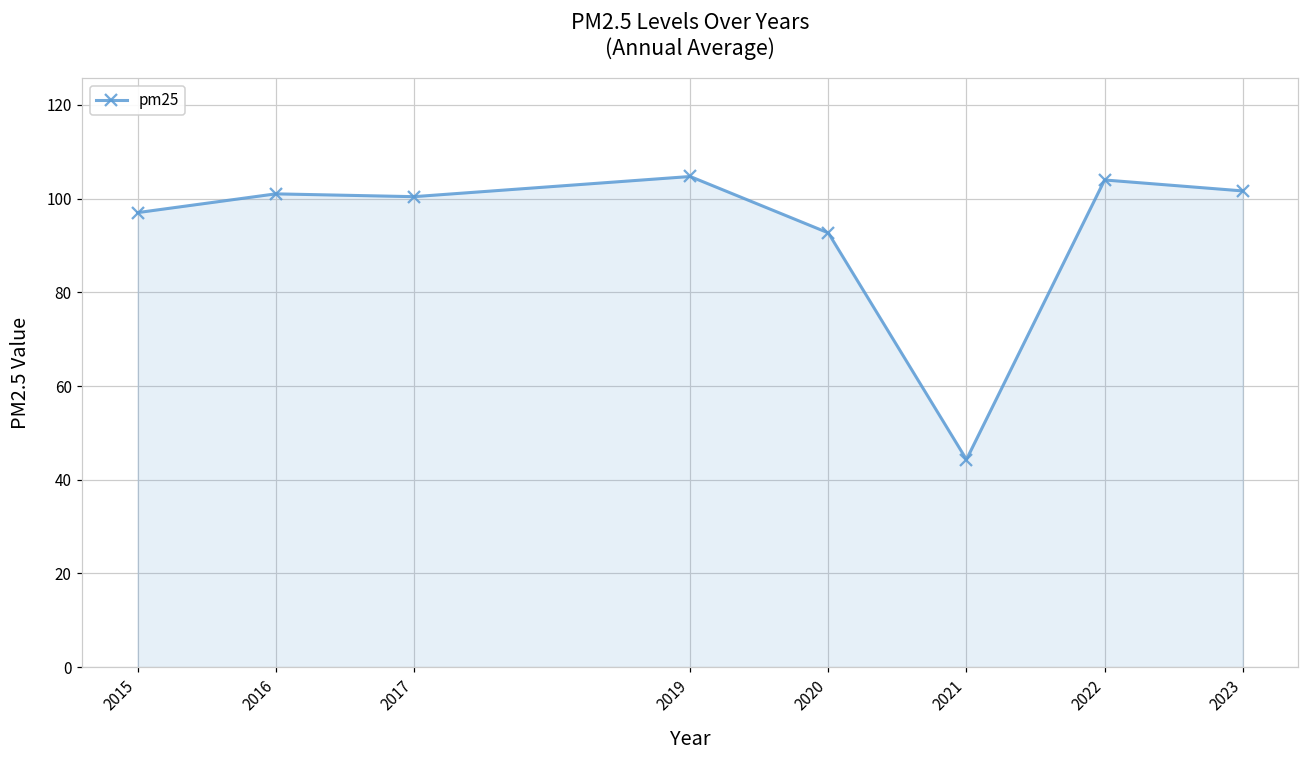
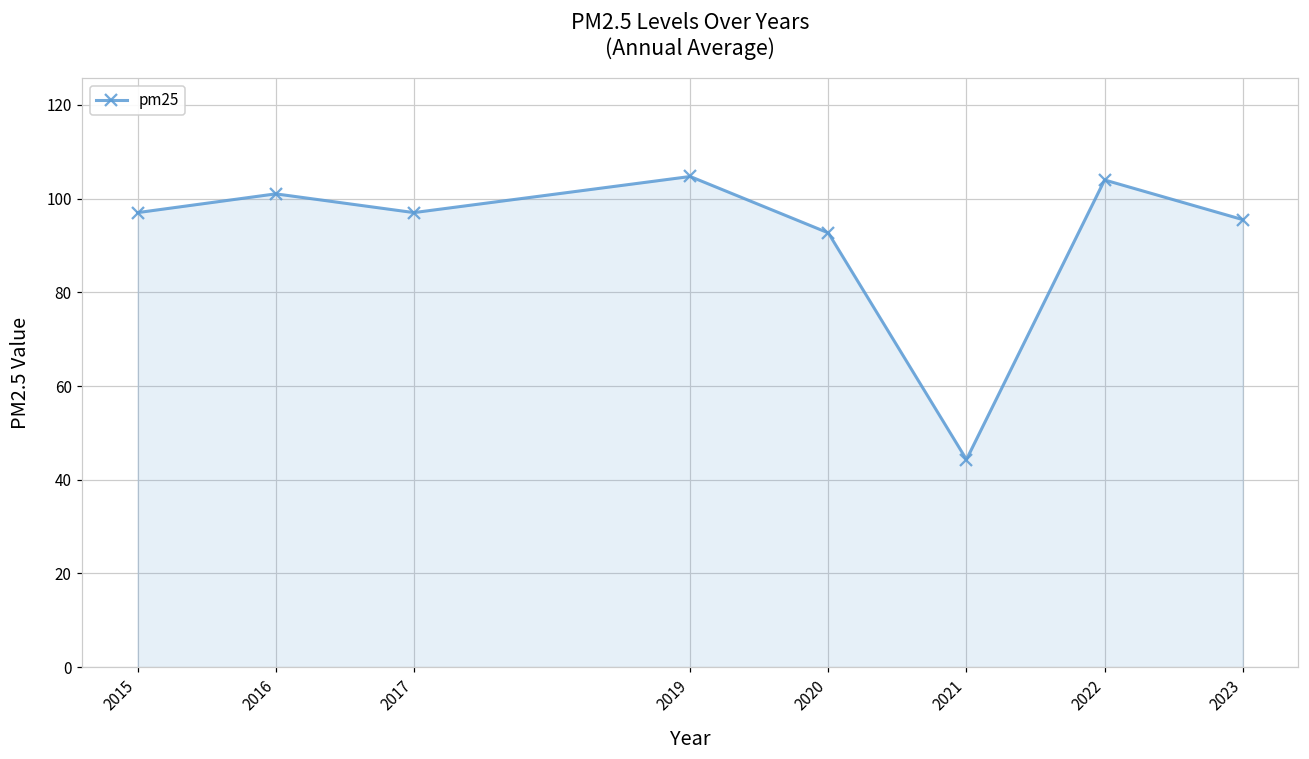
2017: 100 -> 97
2023: 102 -> 96
